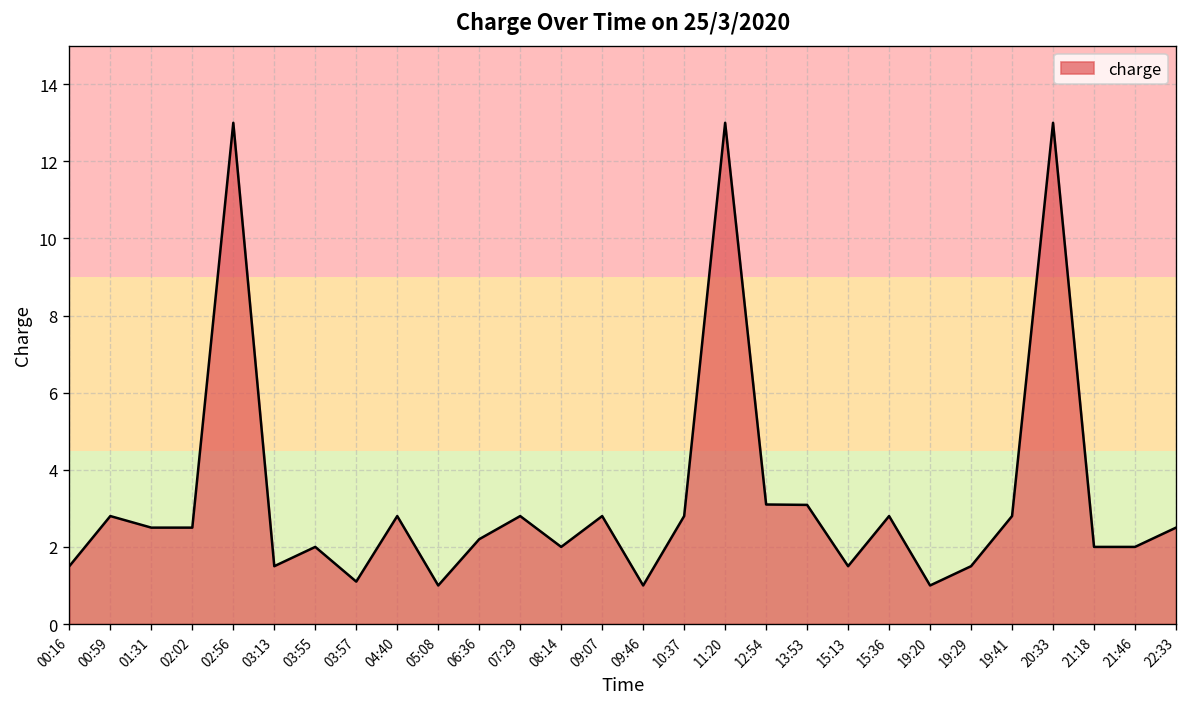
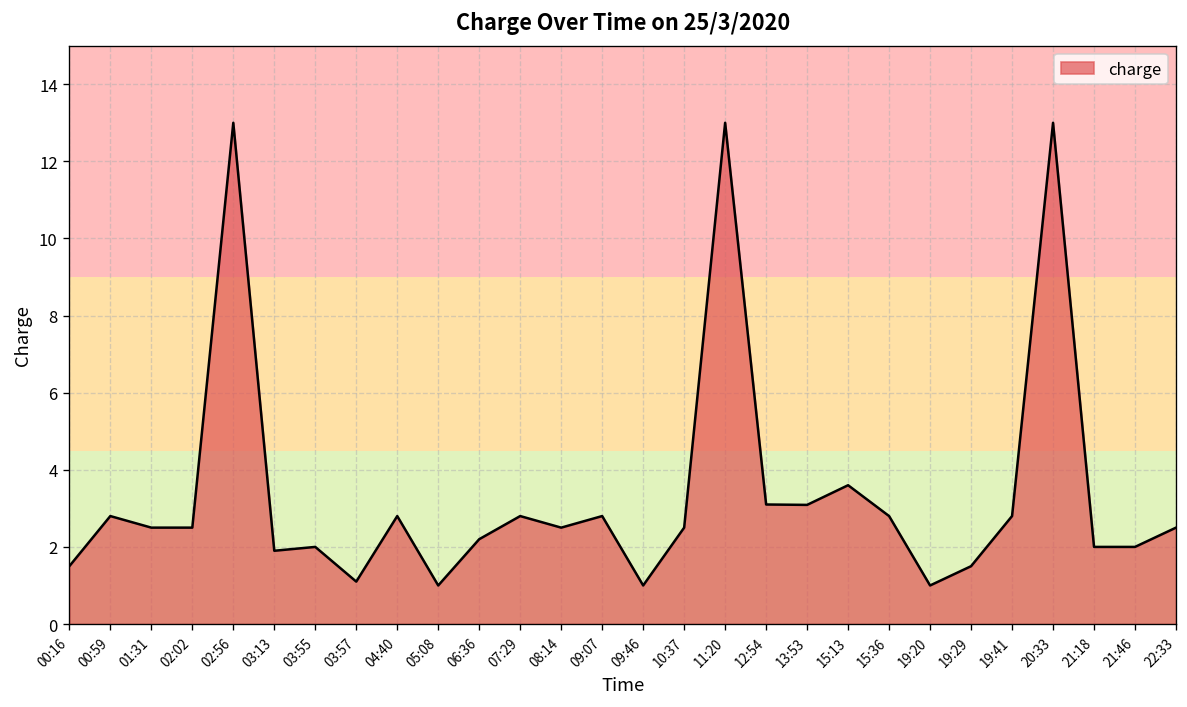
03:13: 1.5 -> 1.9
08:14: 2.0 -> 2.5
10:37: 2.8 -> 2.5
15:13: 1.5 -> 3.6
